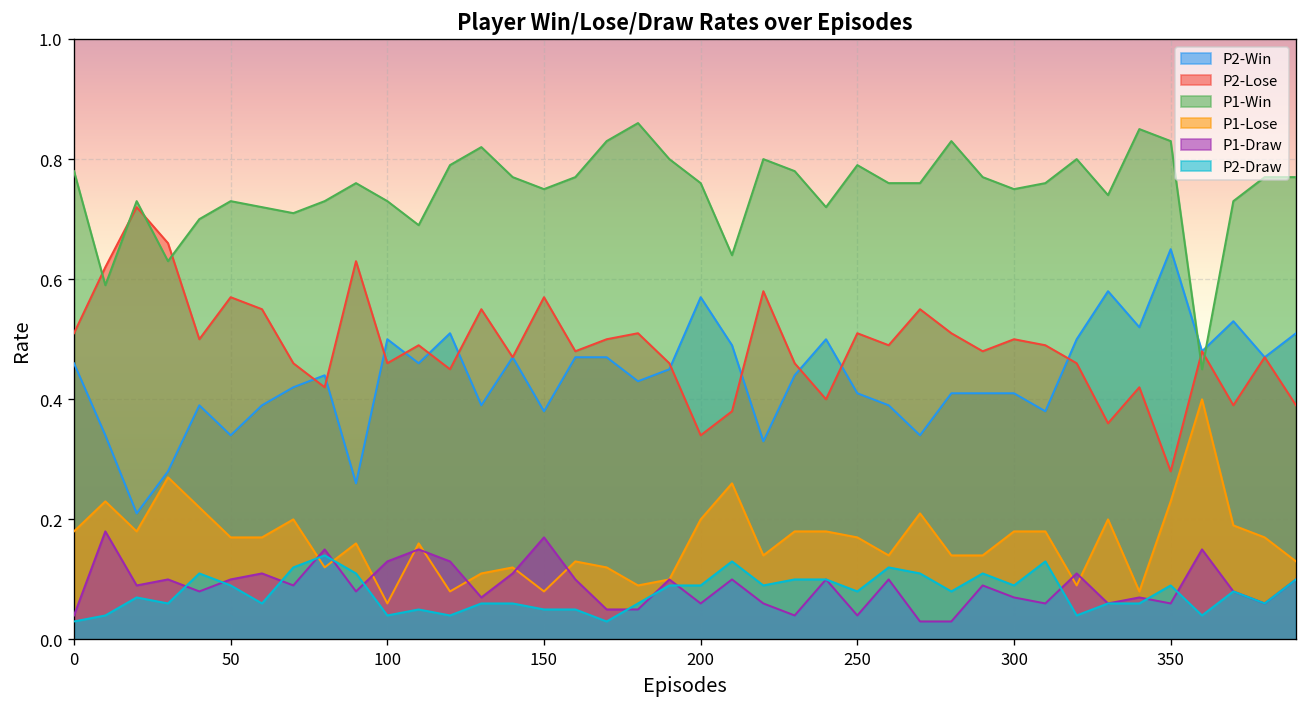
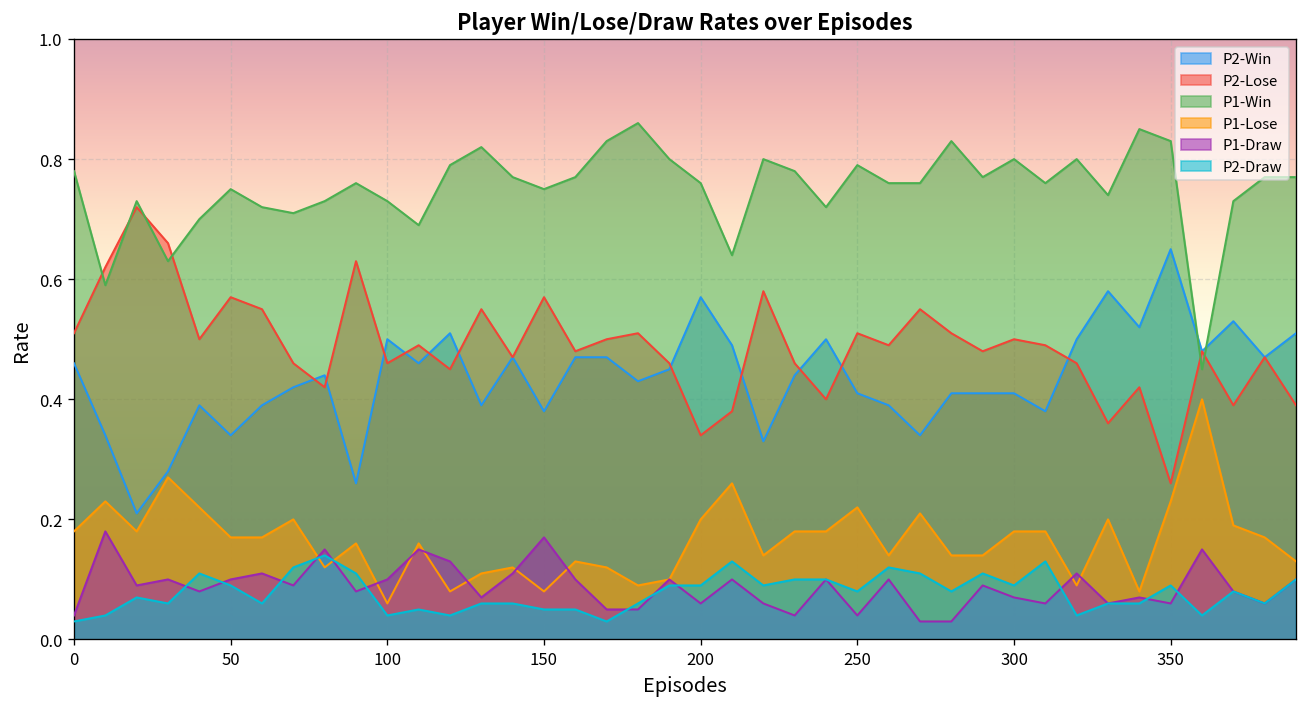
P1-Win, 50: 0.73 -> 0.75
P1-Draw, 100: 0.13 -> 0.10
P1-Lose, 250: 0.17 -> 0.22
P1-Win, 300: 0.75 -> 0.80
P2-Lose, 350: 0.28 -> 0.26
